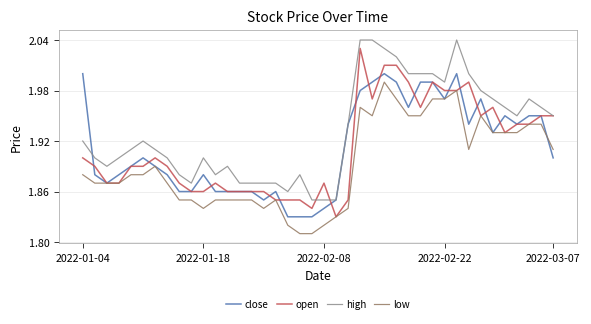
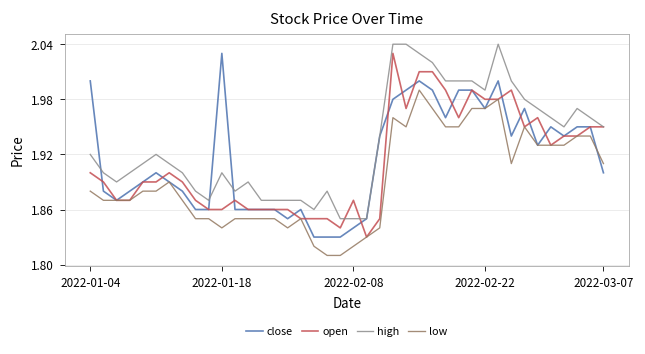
close, 2022-01-18: 1.88 -> 2.03
